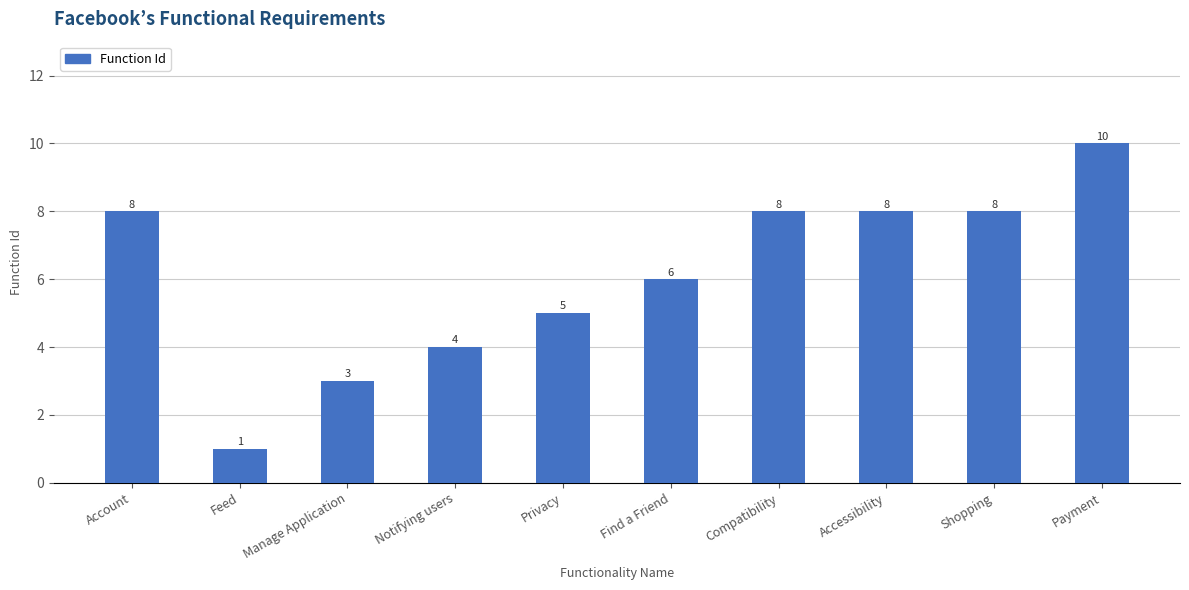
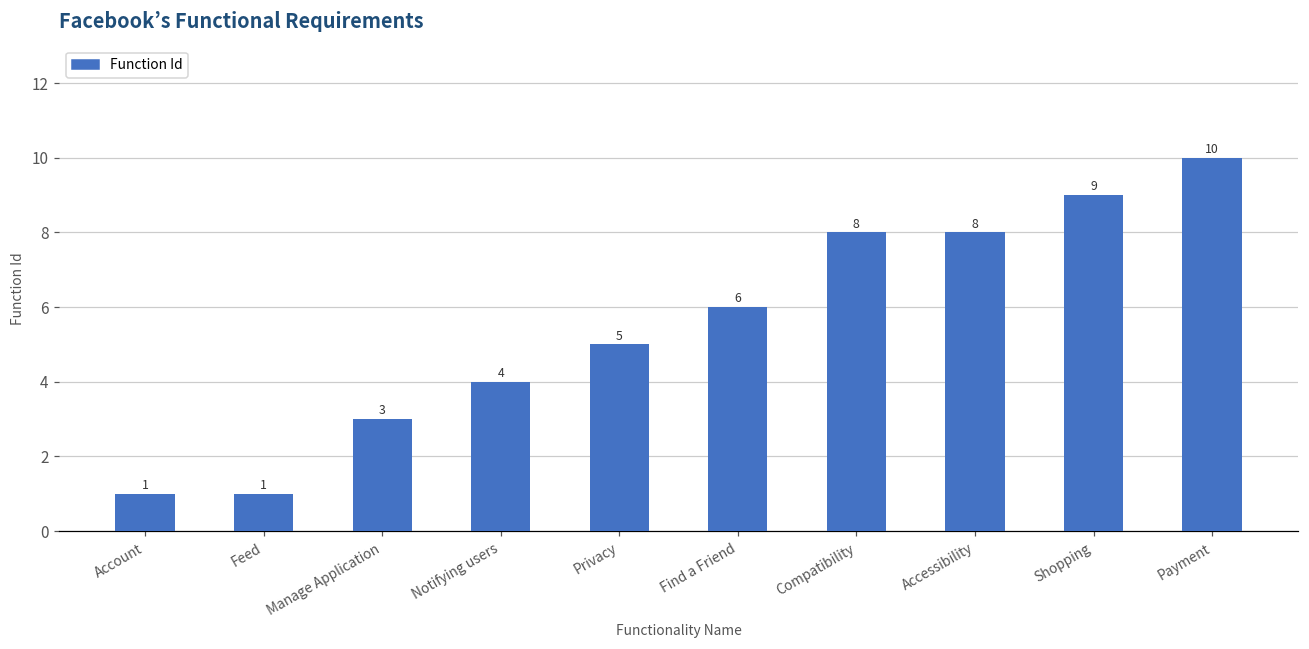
Account: 8 -> 1
Shopping: 8 -> 9
